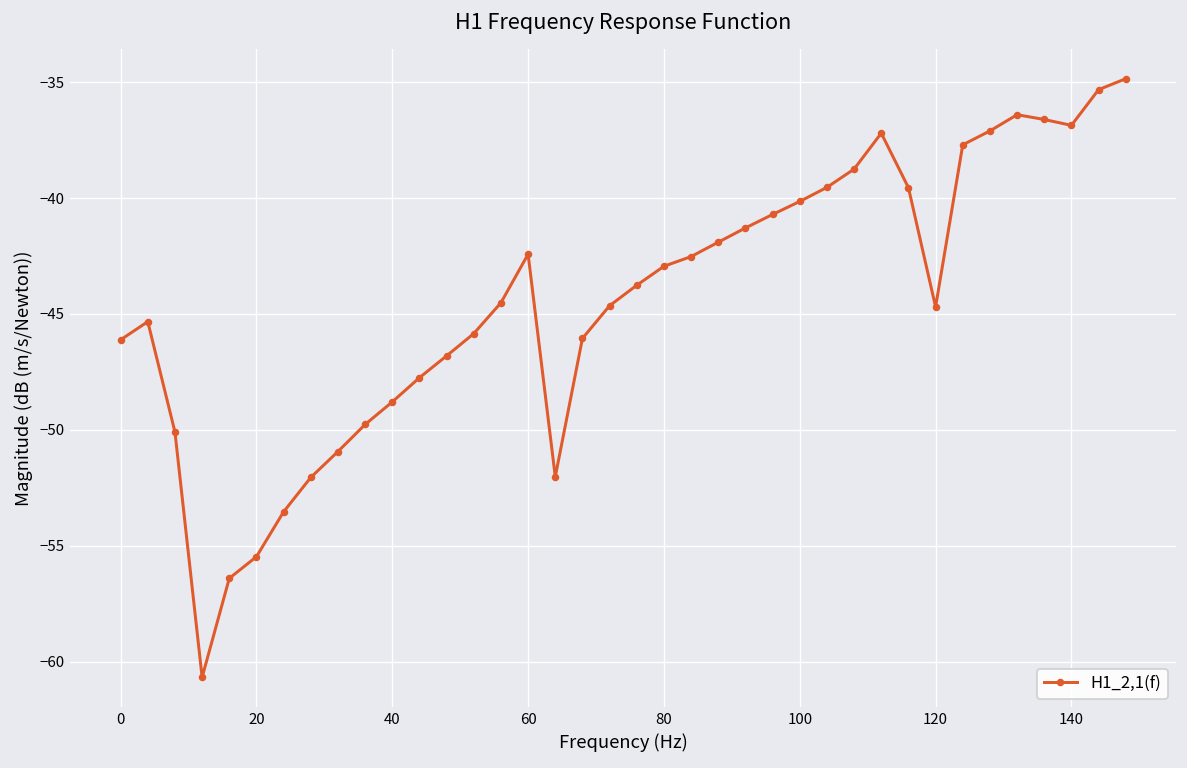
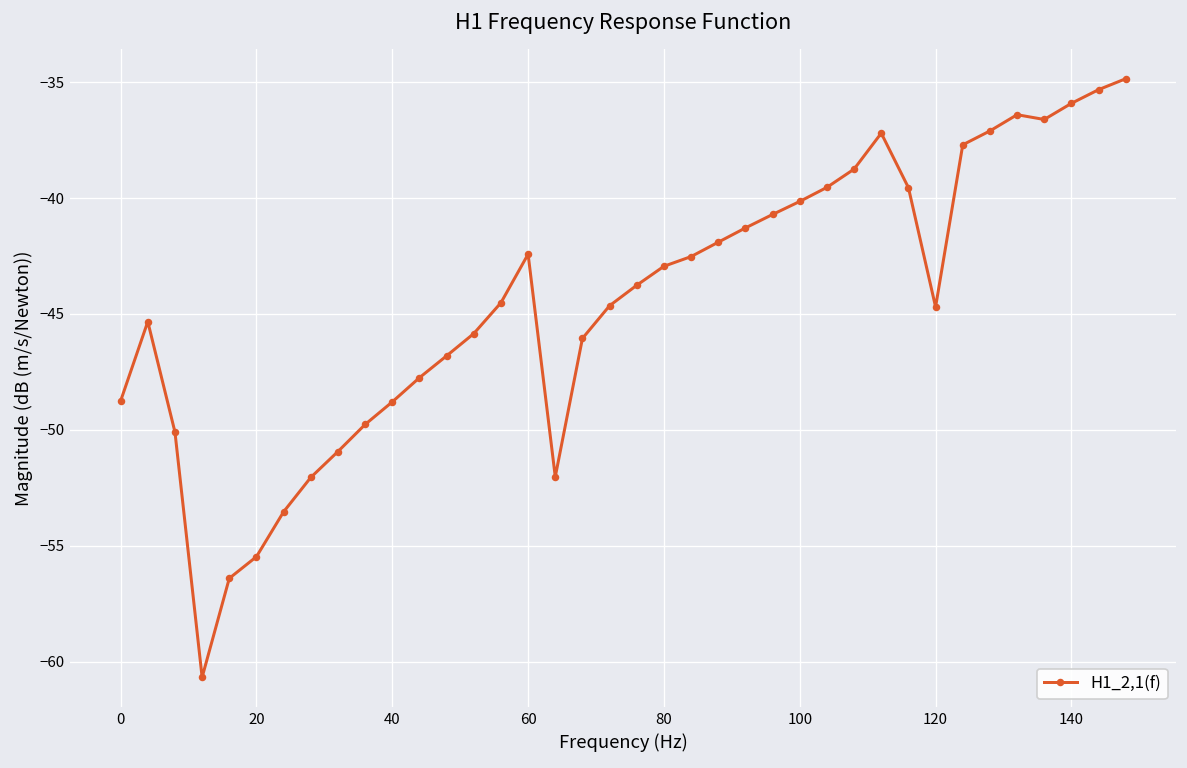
0: -46.1 -> -48.8
140: -36.9 -> -35.9
